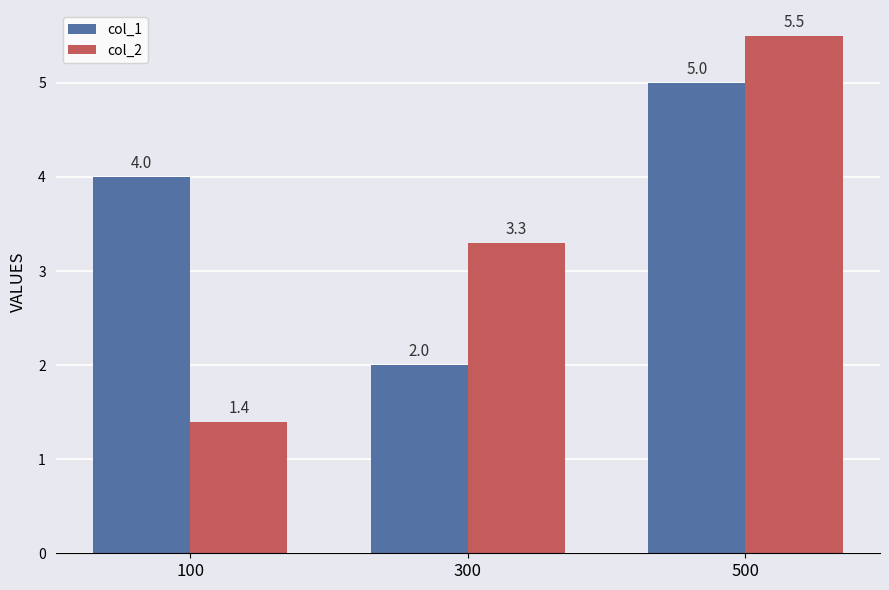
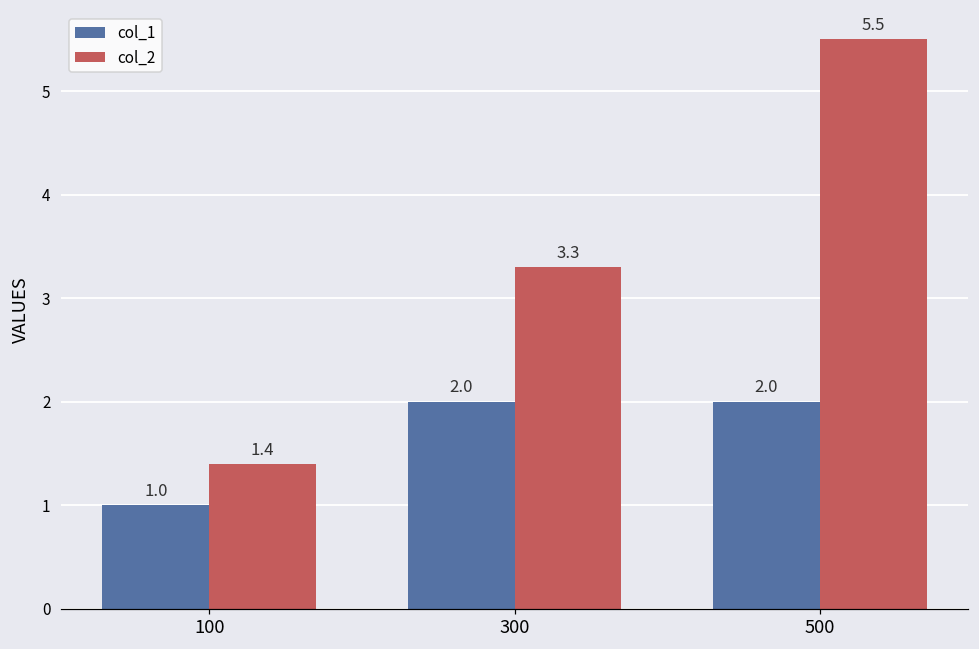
col_1, 100: 4.0 -> 1.0
col_1, 500: 5.0 -> 2.0
